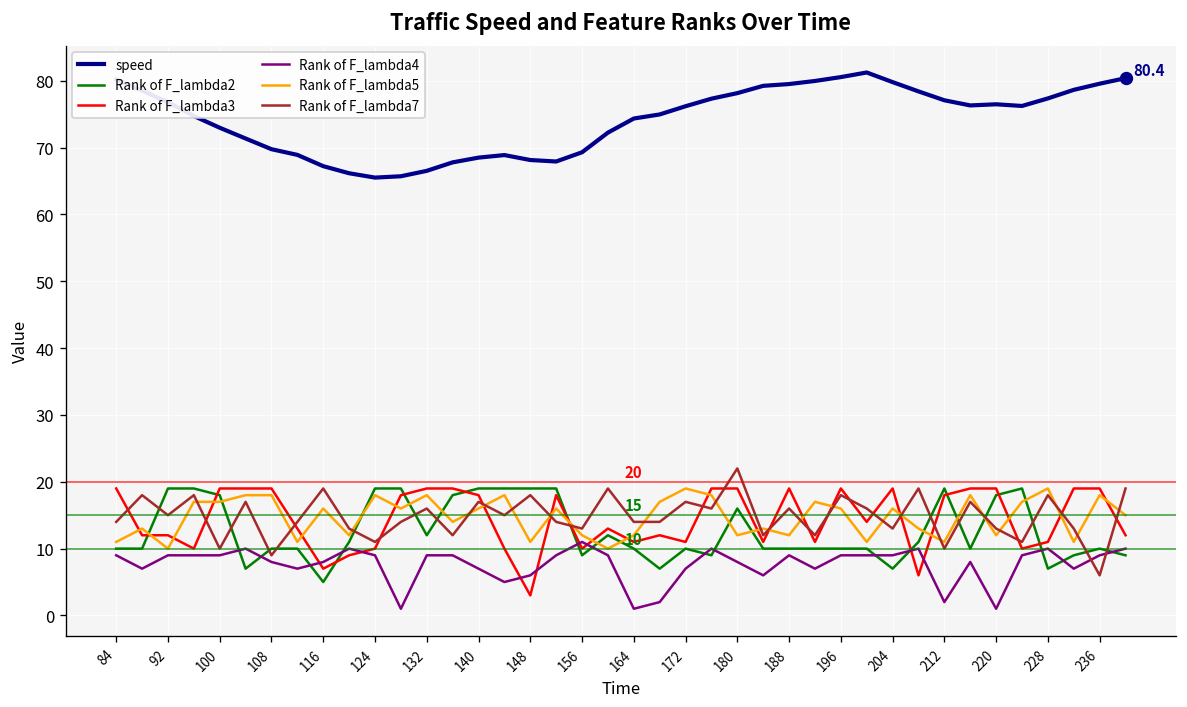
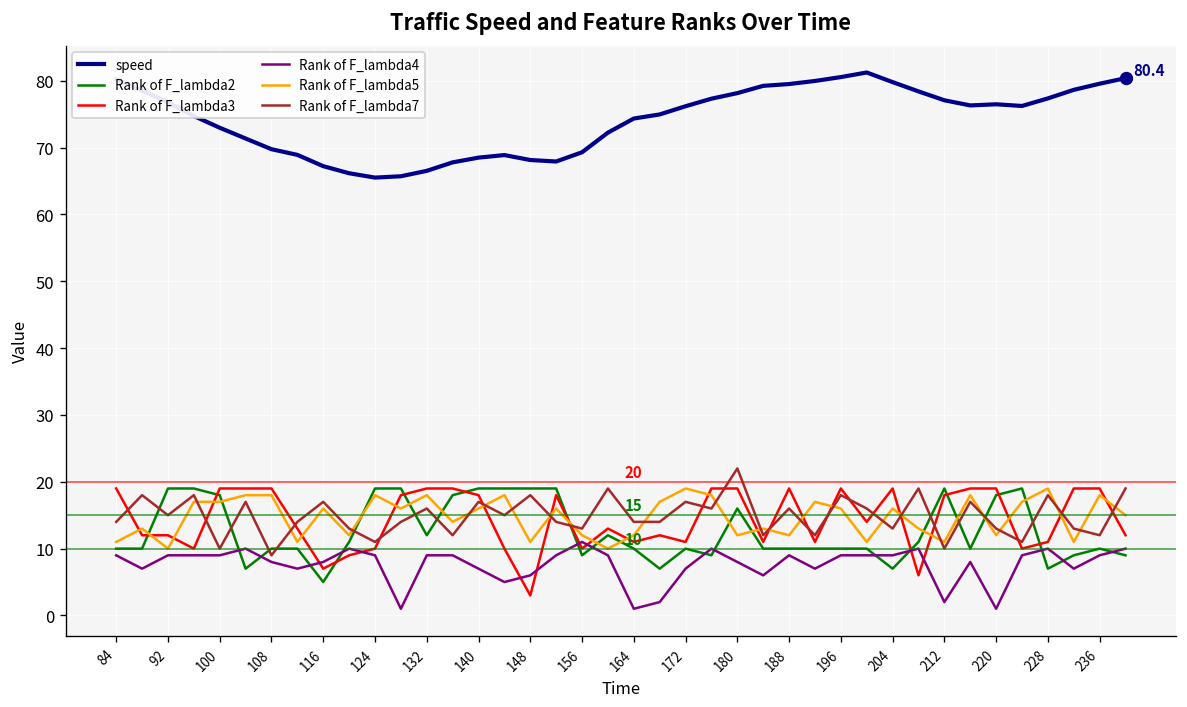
Rank of F_lambda7, 116: 19 -> 17
Rank of F_lambda7, 236: 6 -> 12
